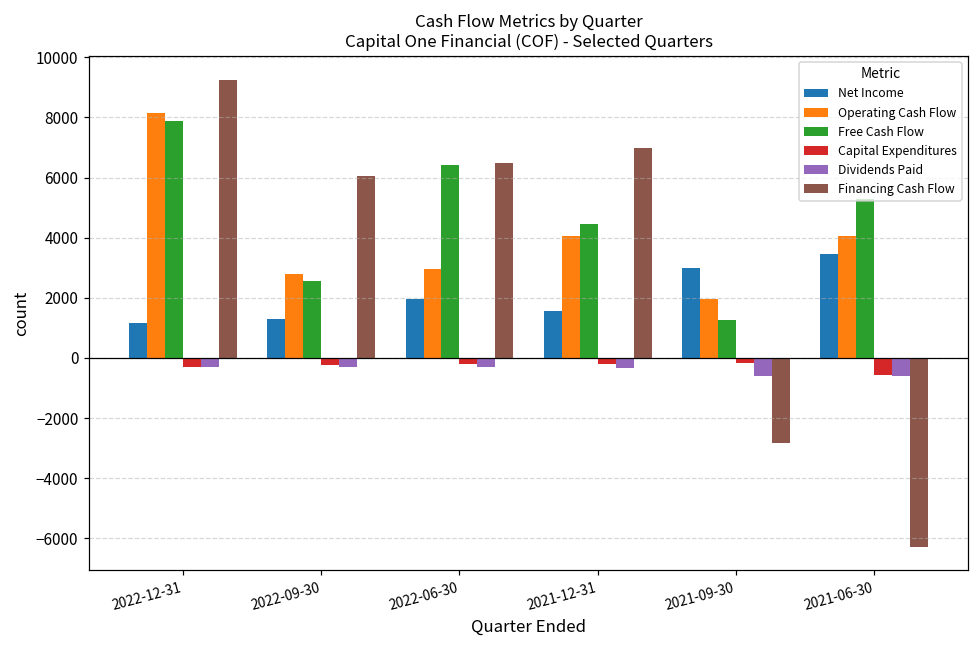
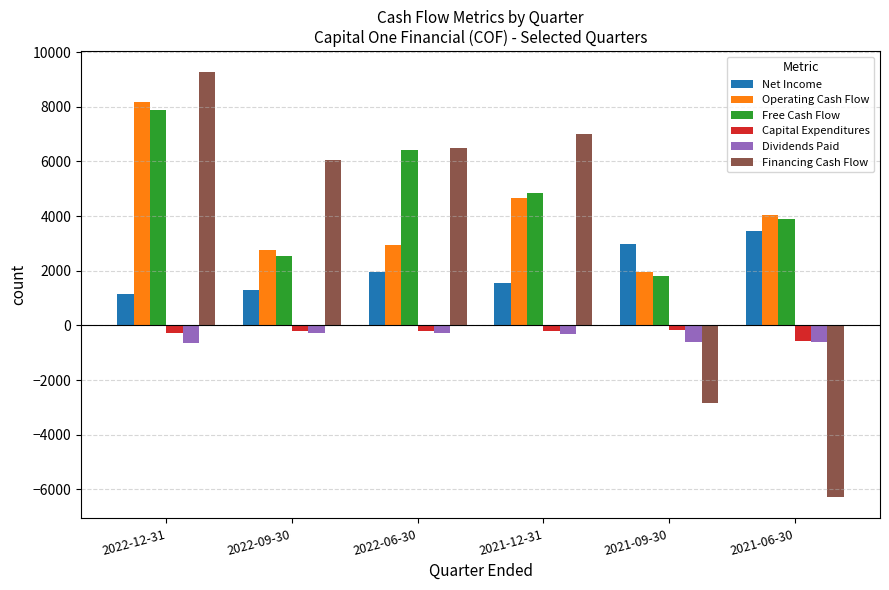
Dividends Paid, 2022-12-31: -300 -> -600
Operating Cash Flow, 2021-12-31: 4100 -> 4700
Free Cash Flow, 2021-12-31: 4500 -> 4900
Free Cash Flow, 2021-09-30: 1300 -> 1800
Free Cash Flow, 2021-06-30: 5300 -> 3900
